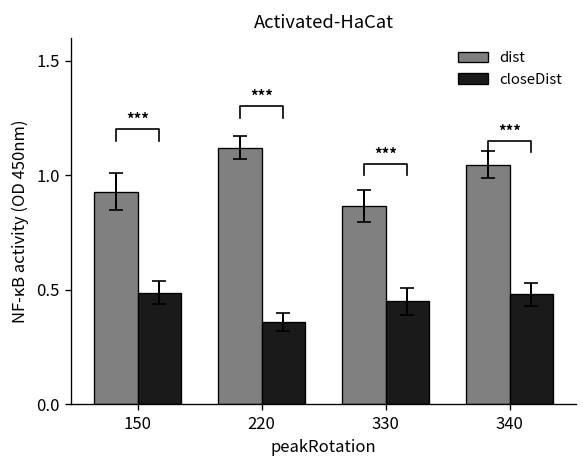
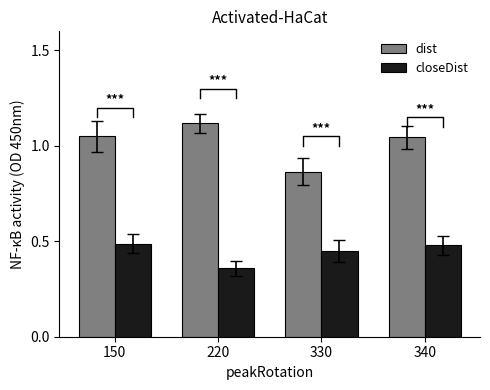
dist, 150: 0.93 -> 1.05
